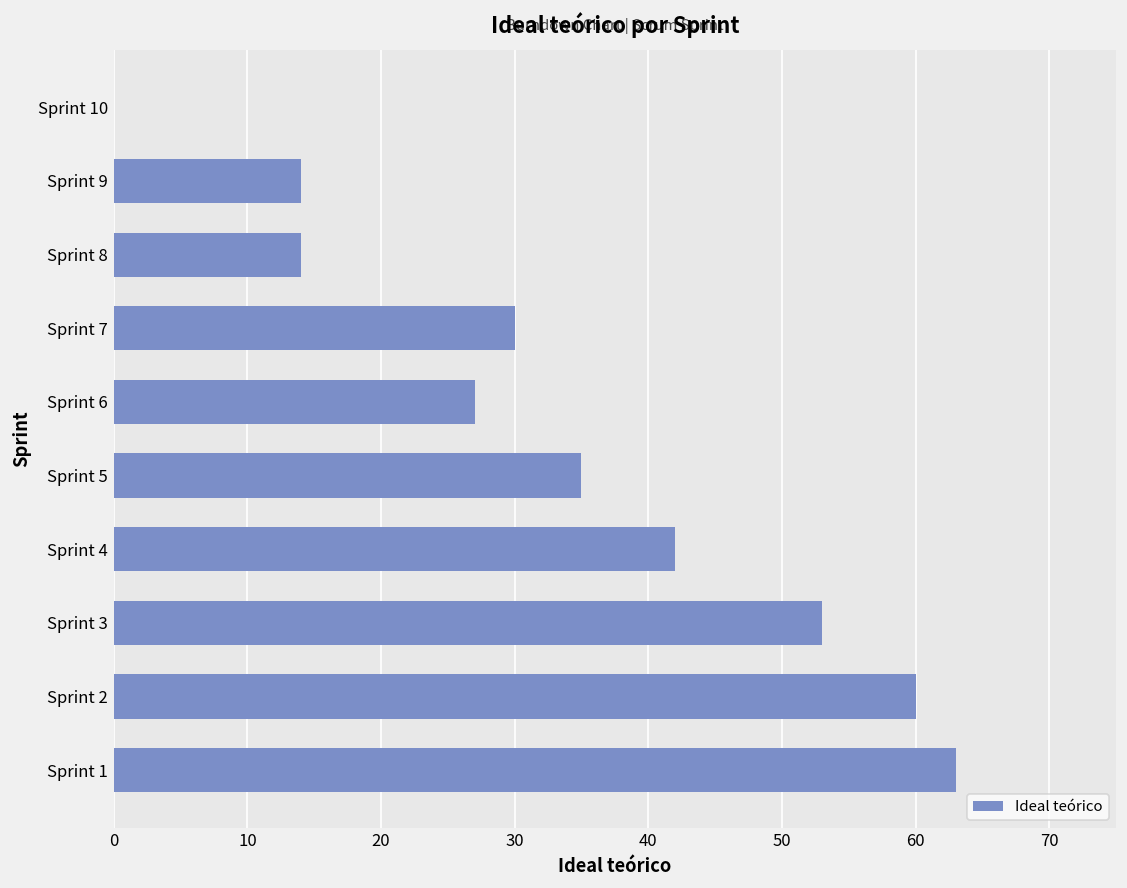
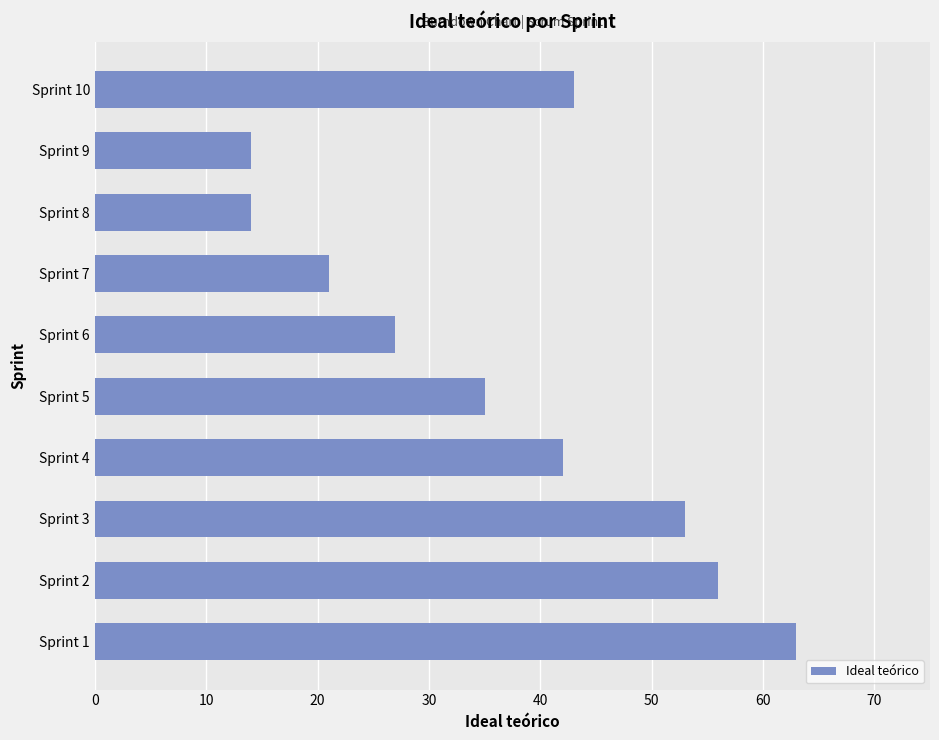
Sprint 10: 0 -> 43
Sprint 7: 30 -> 21
Sprint 2: 60 -> 56
